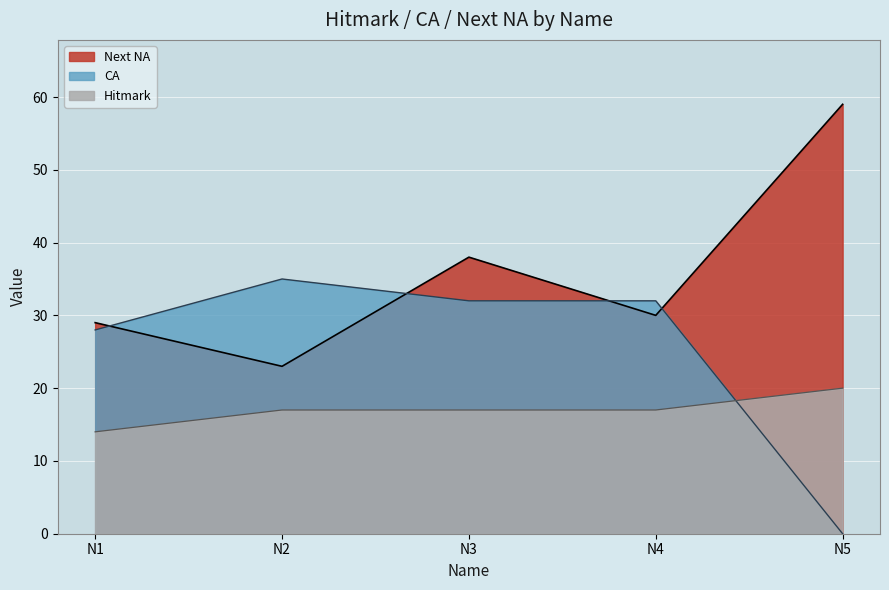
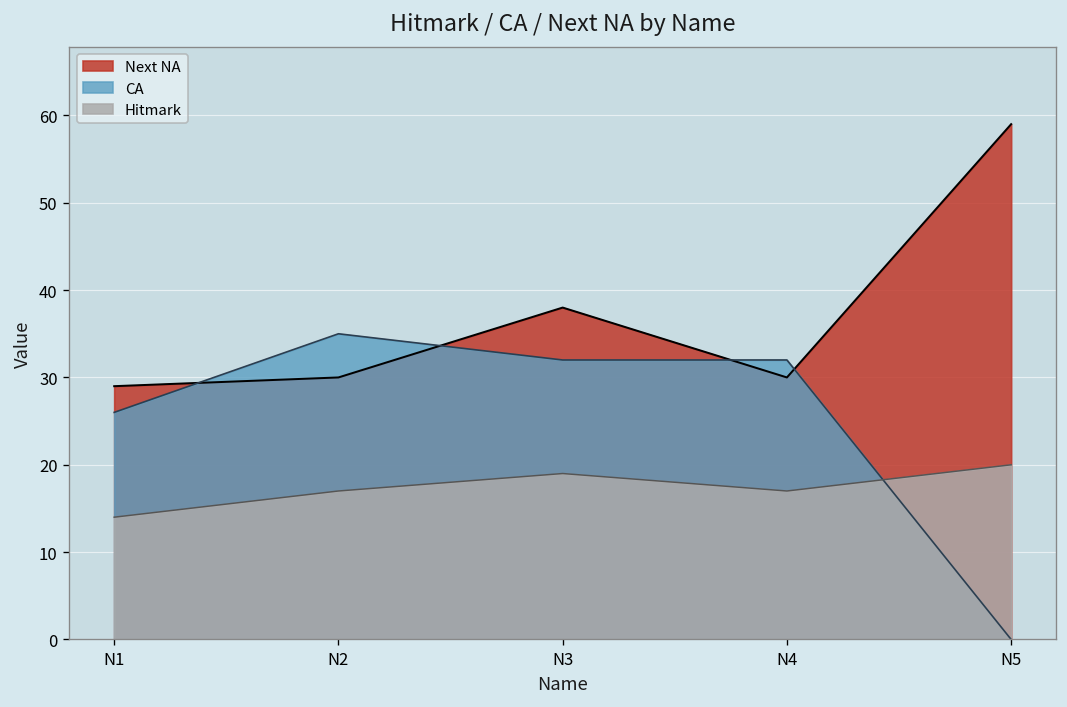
CA, N1: 28 -> 26
Next NA, N2: 23 -> 30
Hitmark, N3: 17 -> 19
